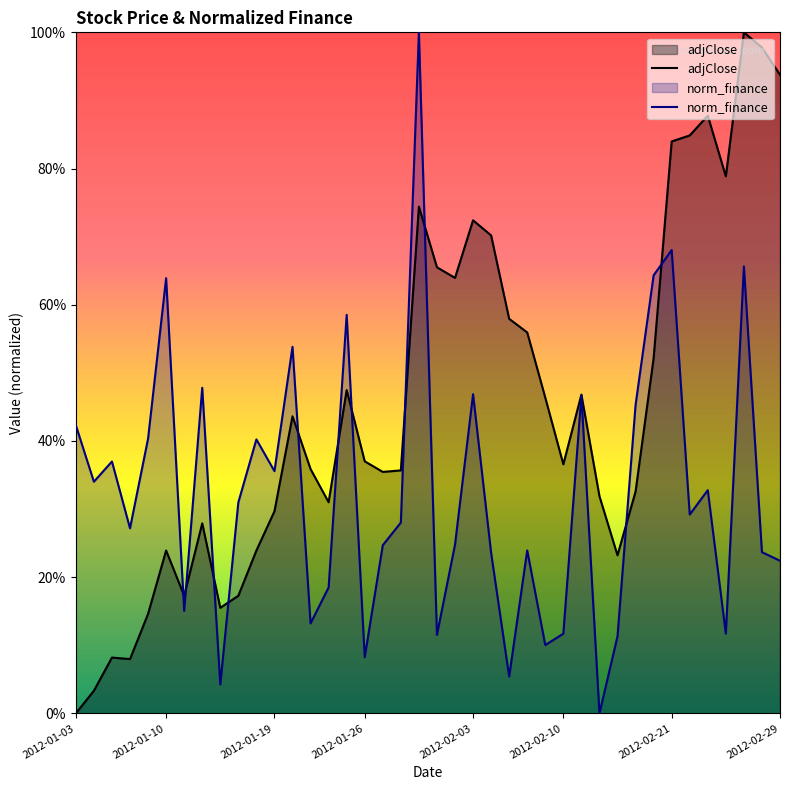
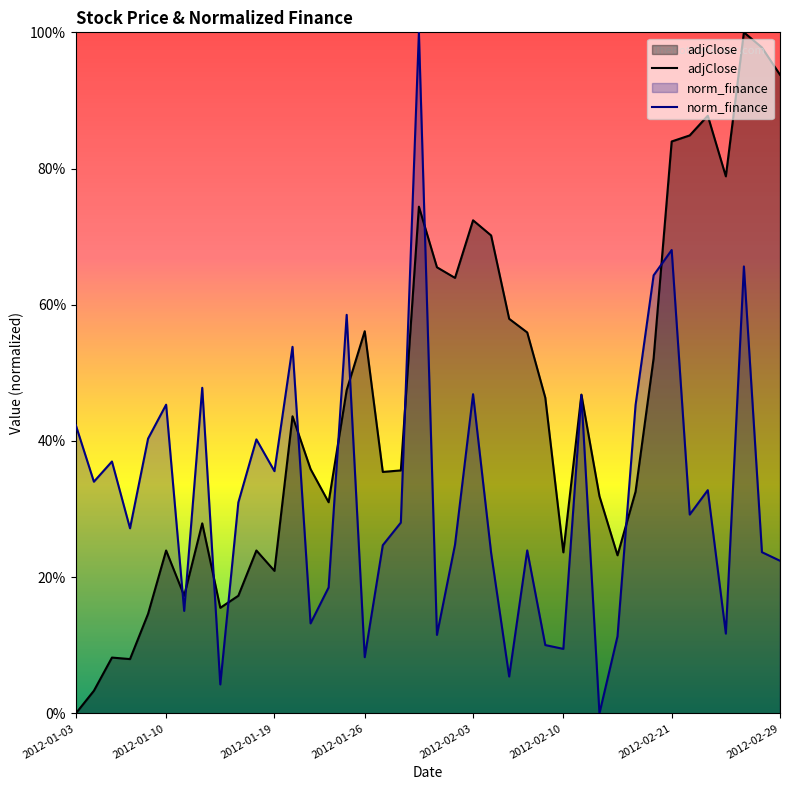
norm_finance, 2012-01-10: 64% -> 45%
adjClose, 2012-01-19: 30% -> 21%
adjClose, 2012-01-26: 37% -> 56%
adjClose, 2012-02-10: 37% -> 24%
norm_finance, 2012-02-10: 12% -> 9%
